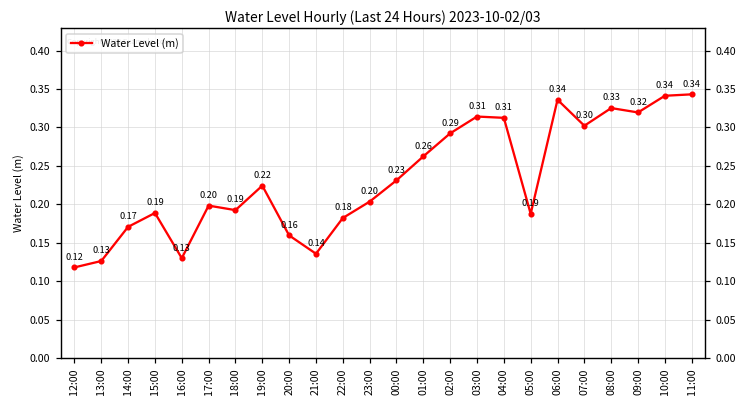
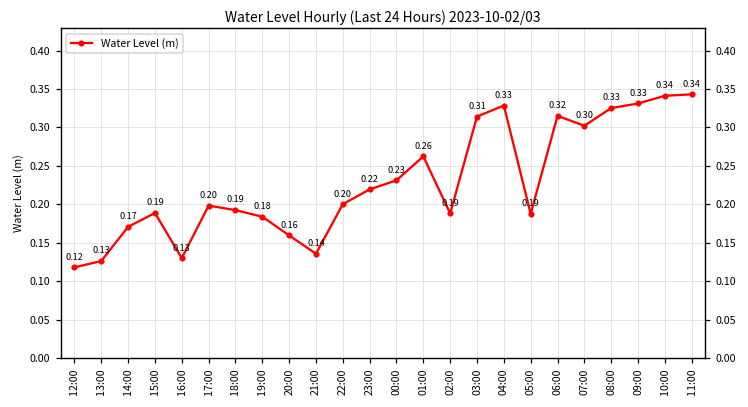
19:00: 0.22 -> 0.18
22:00: 0.18 -> 0.20
23:00: 0.20 -> 0.22
02:00: 0.29 -> 0.19
04:00: 0.31 -> 0.33
06:00: 0.34 -> 0.32
09:00: 0.32 -> 0.33
